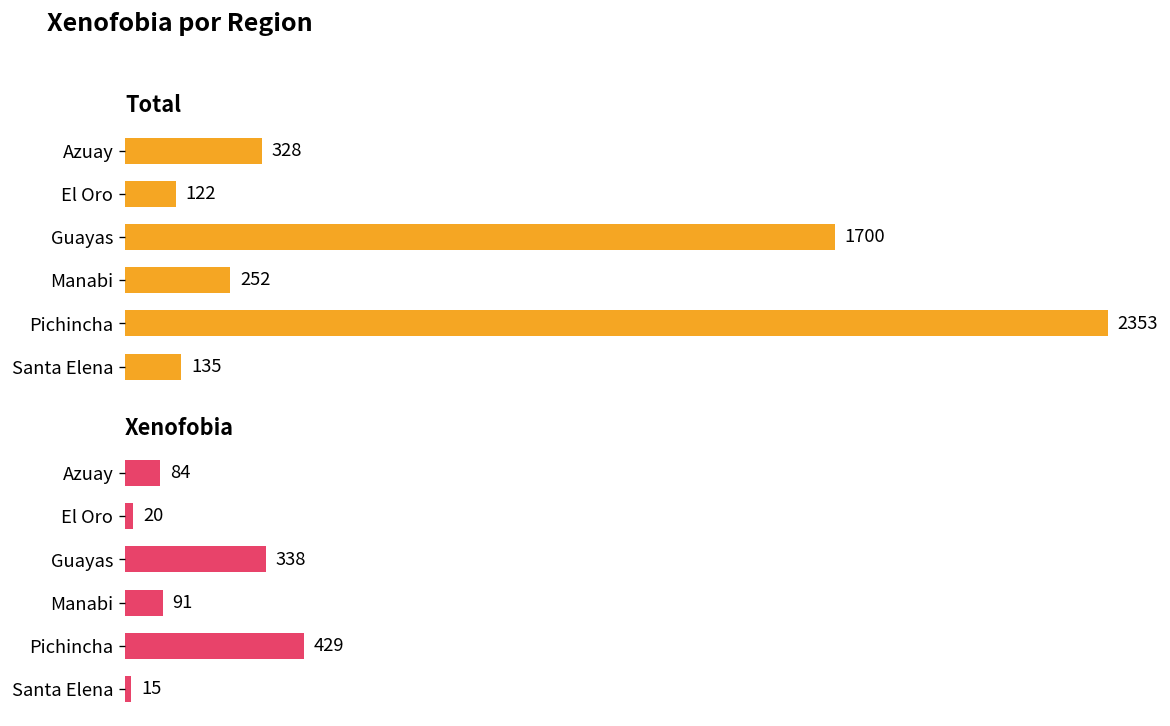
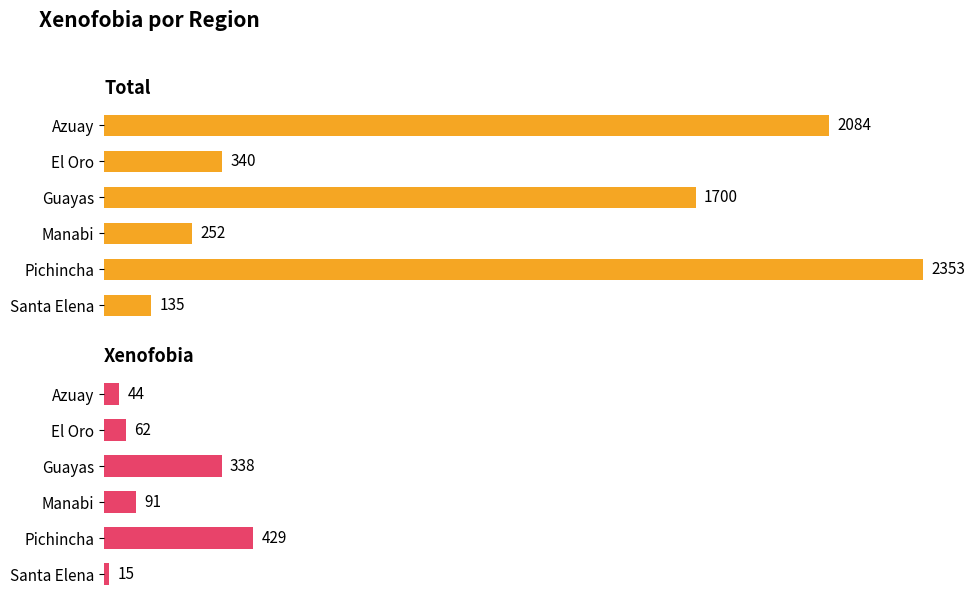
Total, Azuay: 328 -> 2084
Total, El Oro: 122 -> 340
Xenofobia, Azuay: 84 -> 44
Xenofobia, El Oro: 20 -> 62
